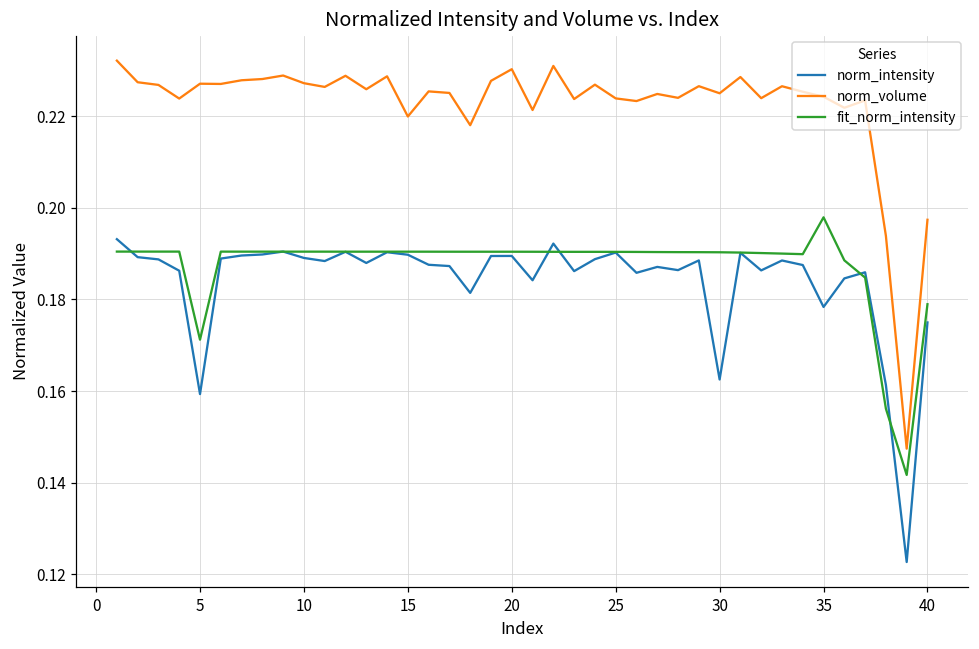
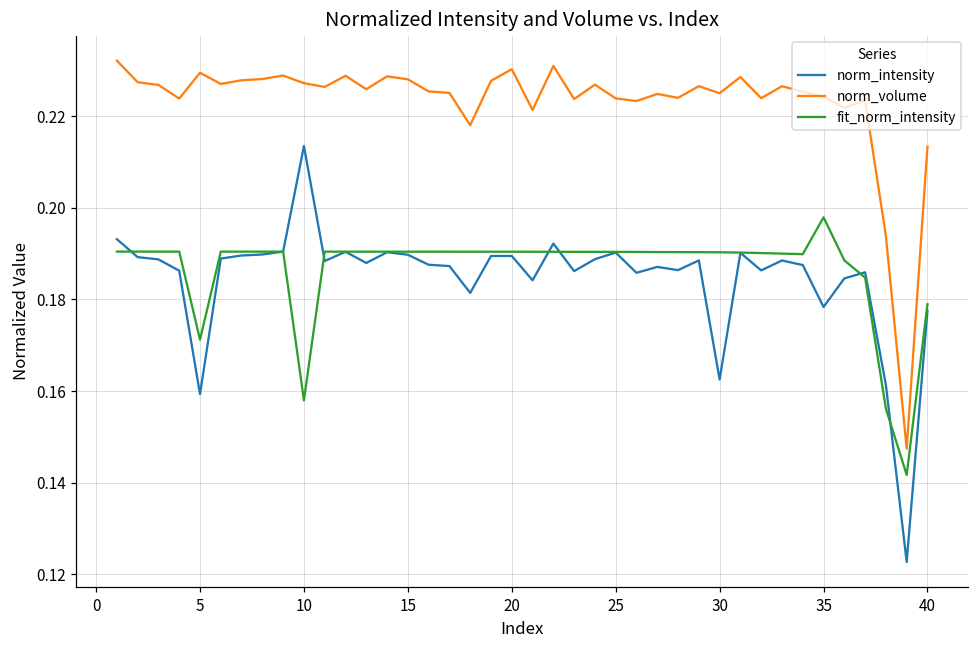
norm_volume, 5: 0.227 -> 0.230
norm_intensity, 10: 0.189 -> 0.214
fit_norm_intensity, 10: 0.190 -> 0.158
norm_volume, 15: 0.220 -> 0.228
norm_intensity, 40: 0.175 -> 0.178
norm_volume, 40: 0.197 -> 0.213
